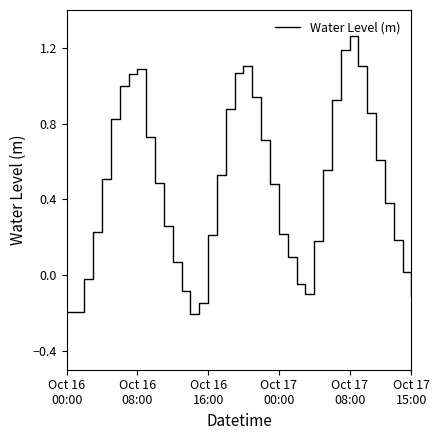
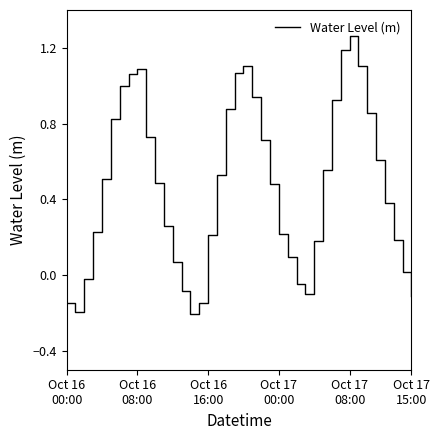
Oct 16 00:00: -0.19 -> -0.15
